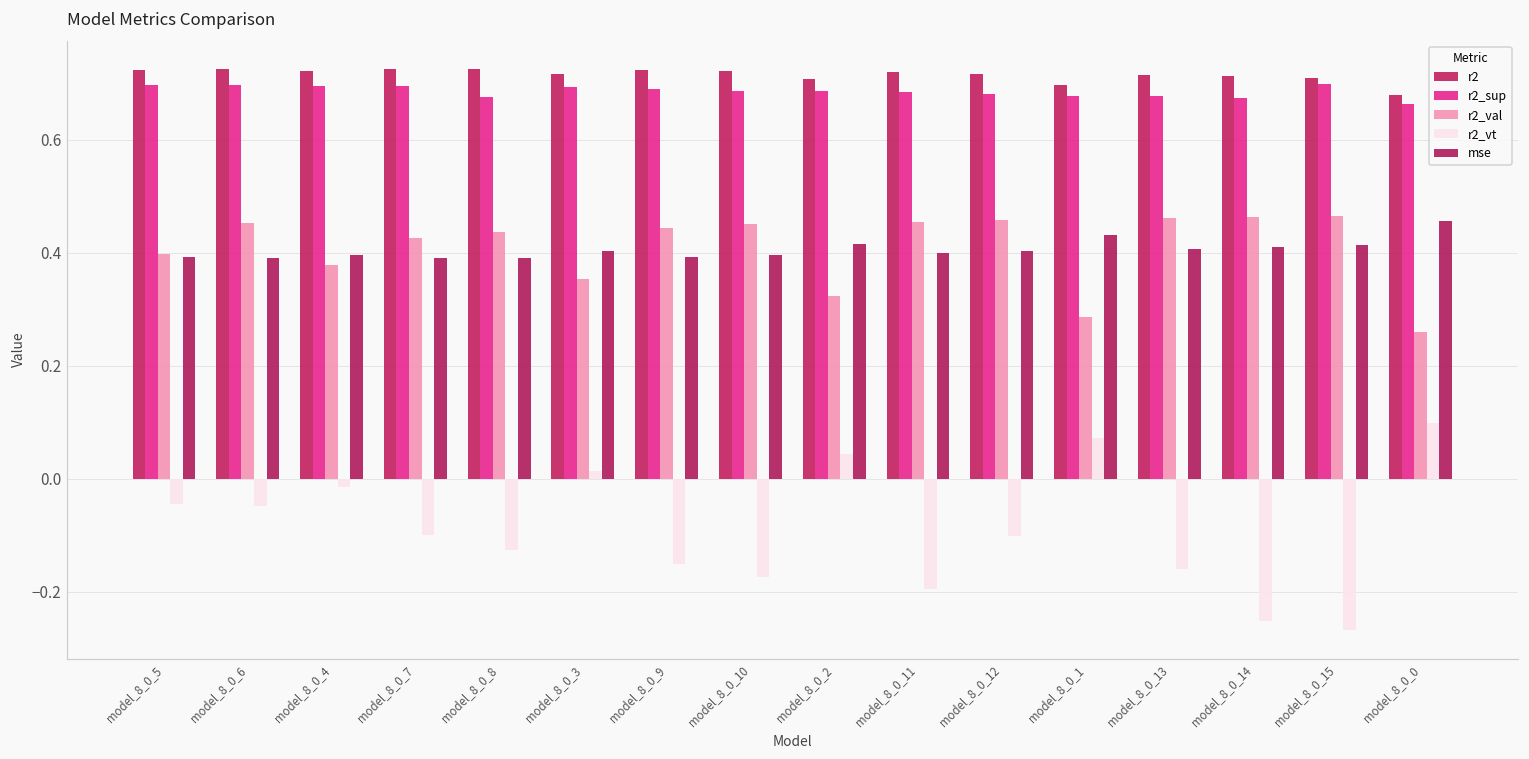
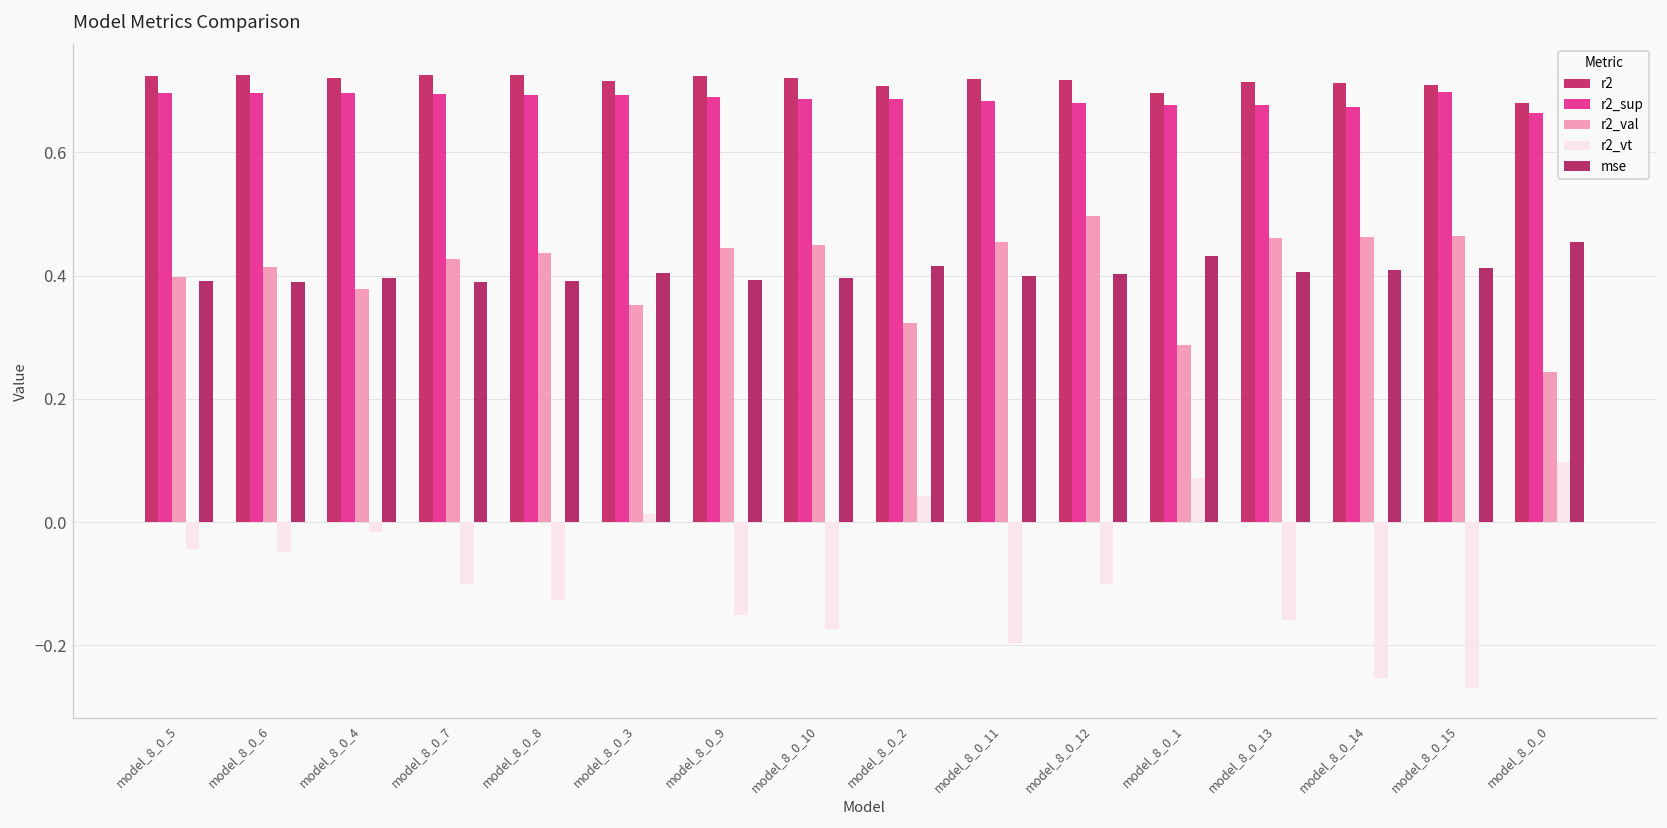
r2_val, model_8_0_6: 0.45 -> 0.41
r2_sup, model_8_0_8: 0.67 -> 0.69
r2_val, model_8_0_12: 0.46 -> 0.50
r2_val, model_8_0_0: 0.26 -> 0.24
